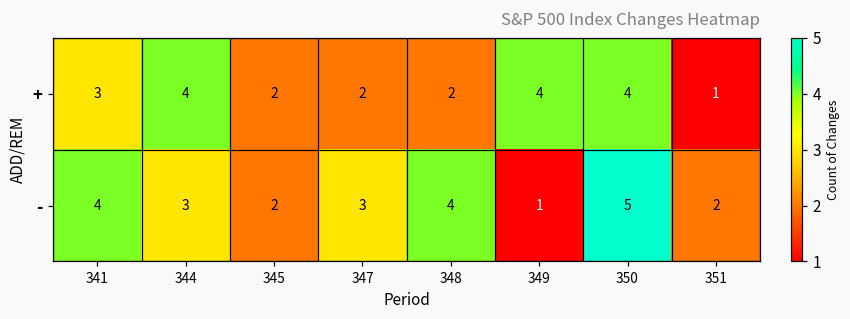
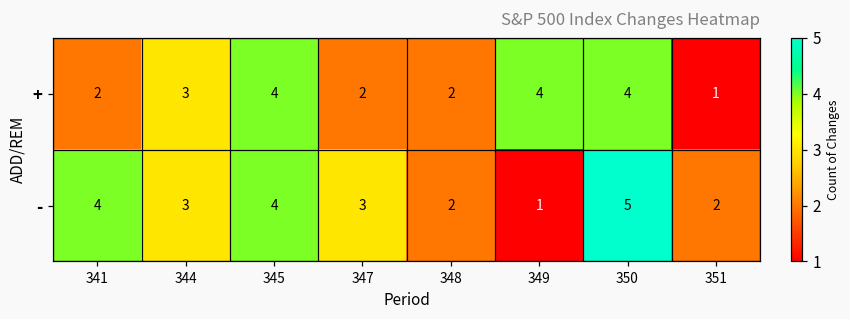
+, 341: 3 -> 2
+, 344: 4 -> 3
+, 345: 2 -> 4
-, 345: 2 -> 4
-, 348: 4 -> 2
